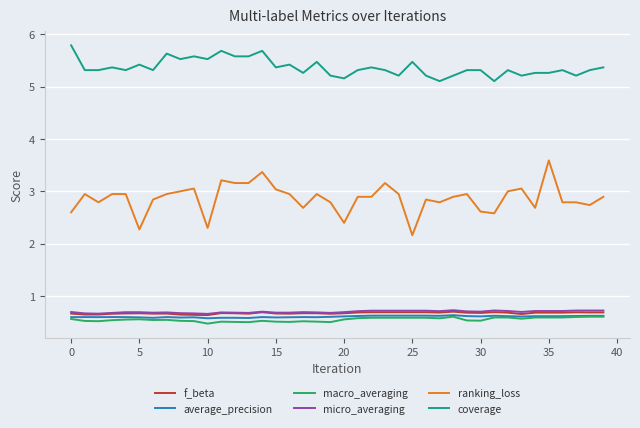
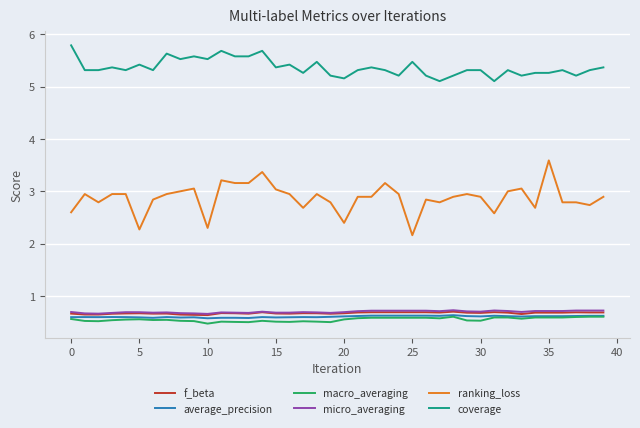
ranking_loss, 30: 2.6 -> 2.9
